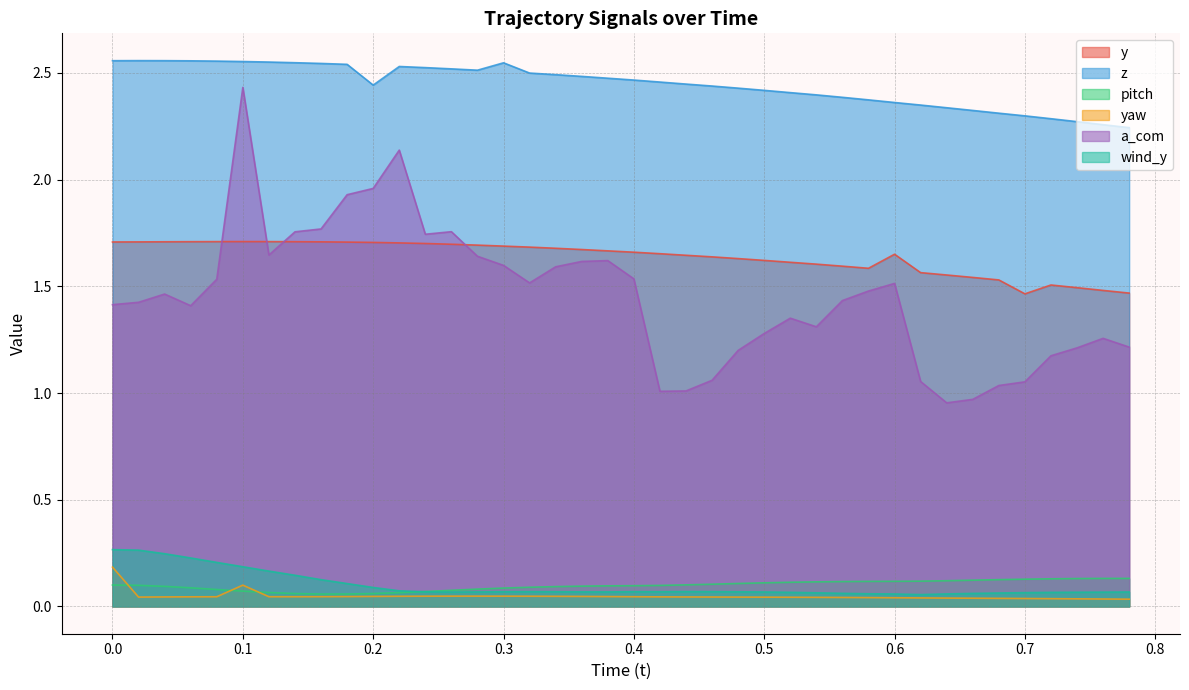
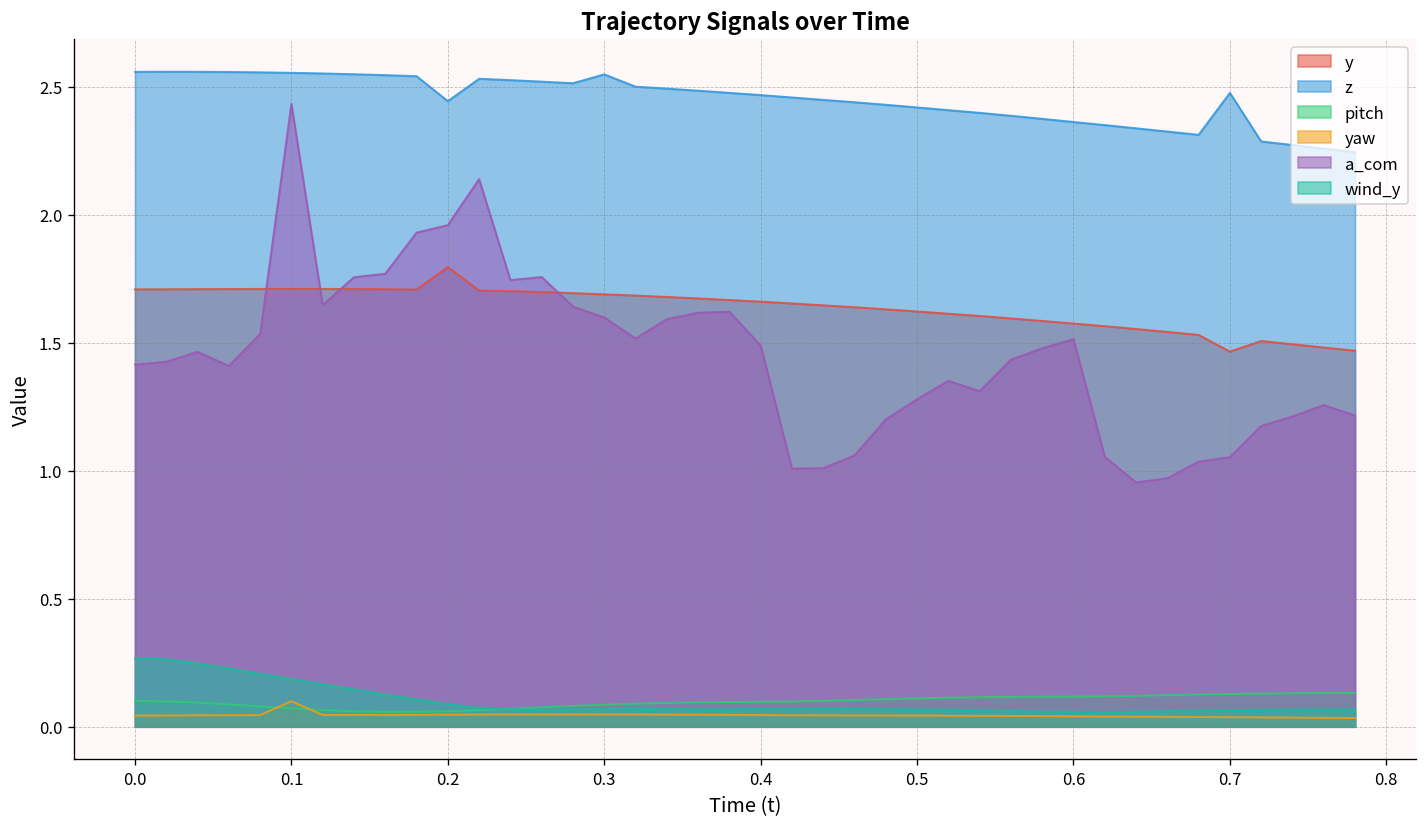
yaw, 0.0: 0.18 -> 0.04
y, 0.2: 1.71 -> 1.80
a_com, 0.4: 1.54 -> 1.49
y, 0.6: 1.65 -> 1.57
z, 0.7: 2.30 -> 2.48
